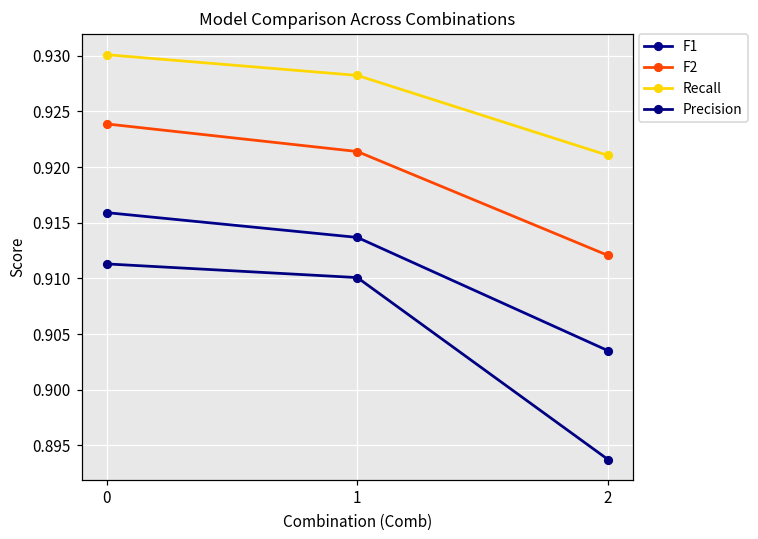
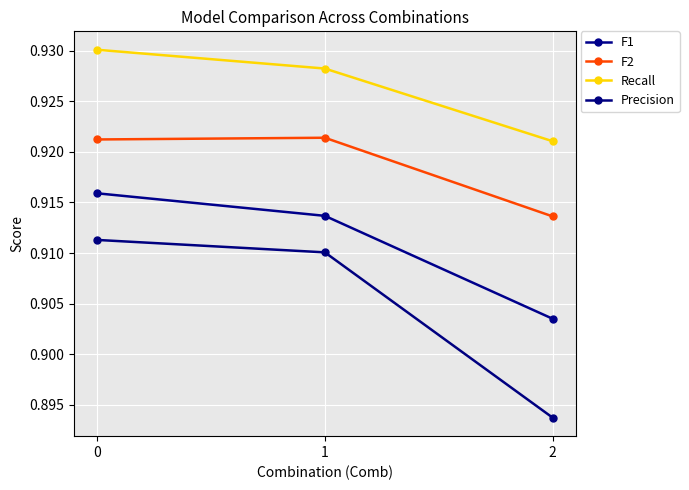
F2, 0: 0.9239 -> 0.9212
F2, 2: 0.9121 -> 0.9136
